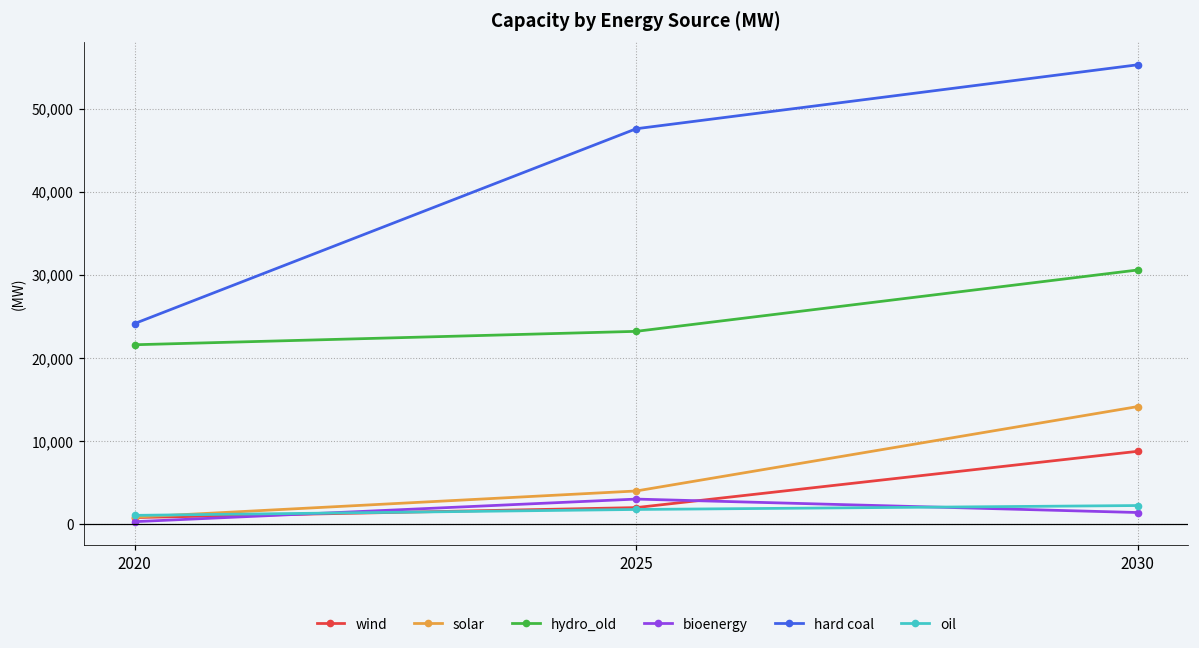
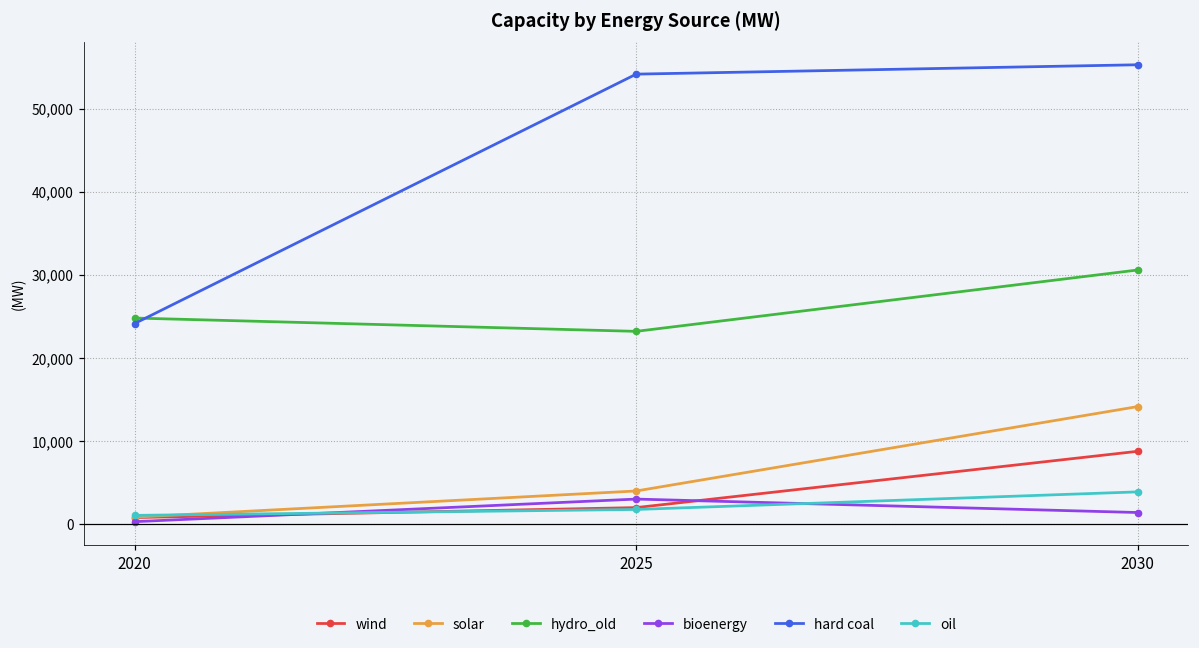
hydro_old, 2020: 22,000 -> 25,000
hard coal, 2025: 48,000 -> 54,000
oil, 2030: 2,000 -> 4,000
